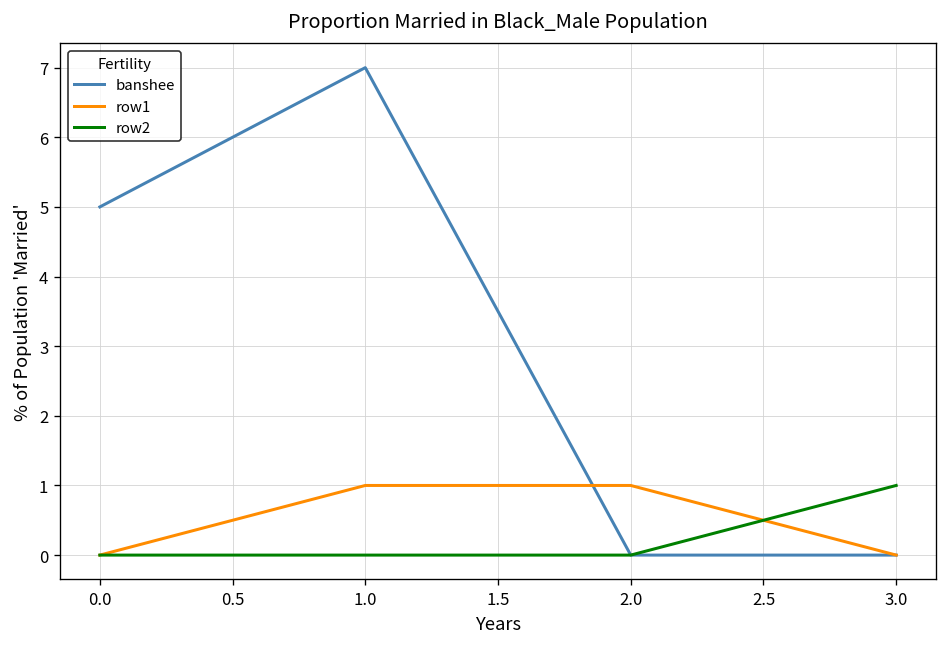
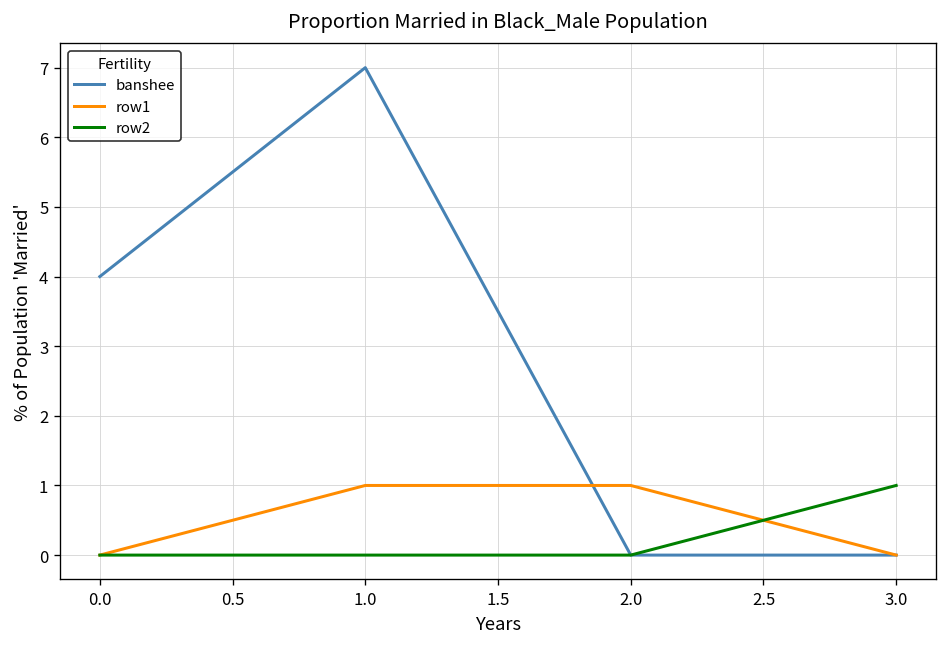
banshee, 0.0: 5 -> 4
